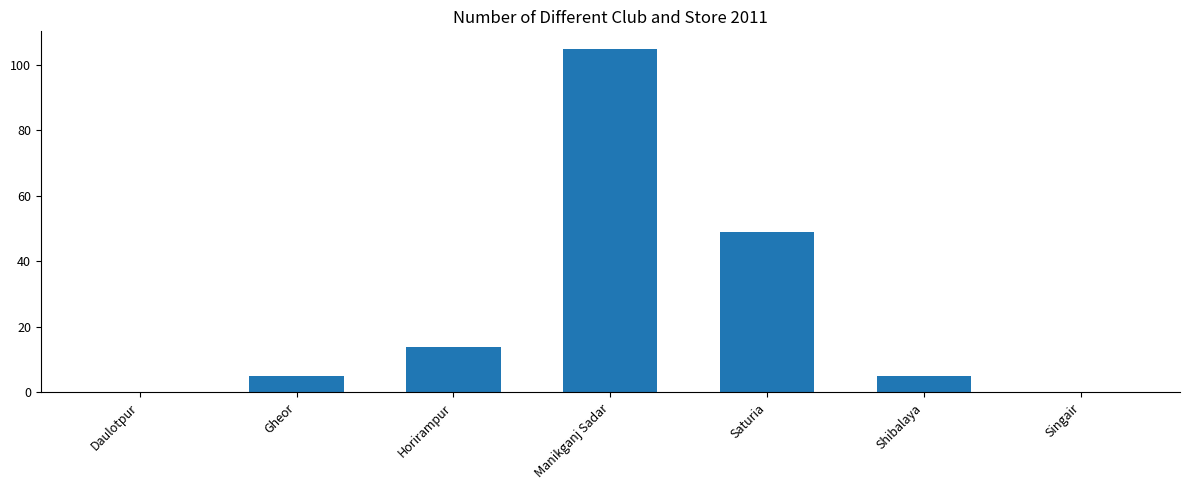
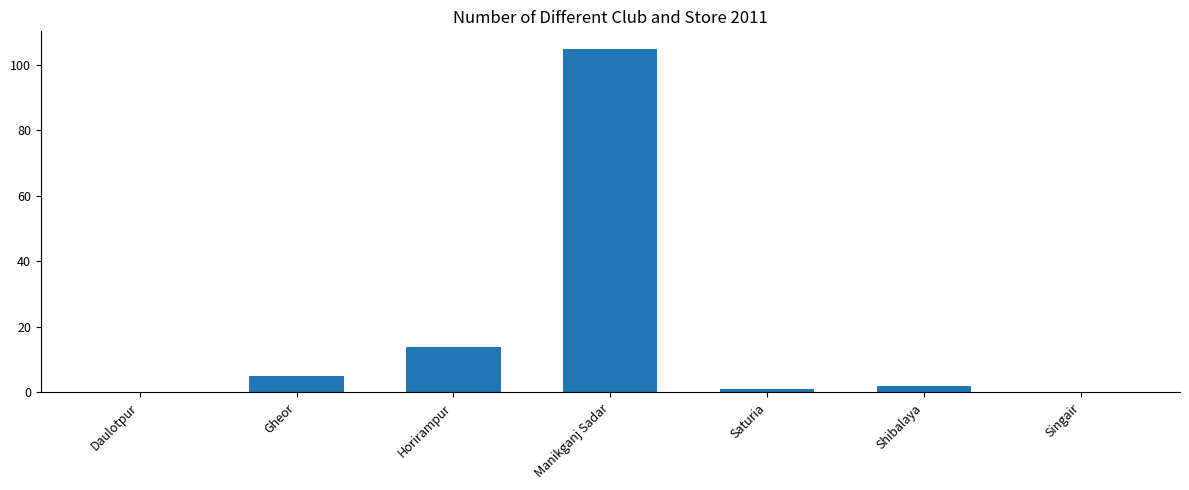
Saturia: 49 -> 1
Shibalaya: 5 -> 2
